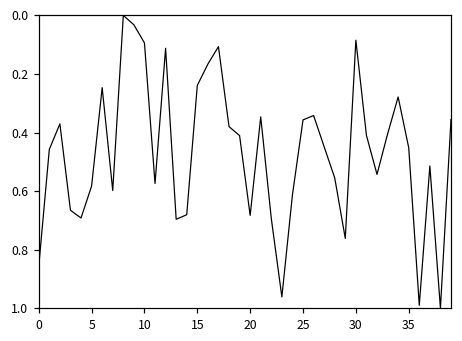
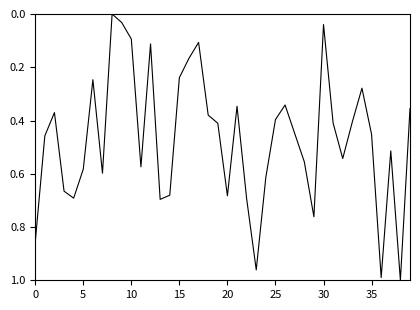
25: 0.36 -> 0.40
30: 0.08 -> 0.04
